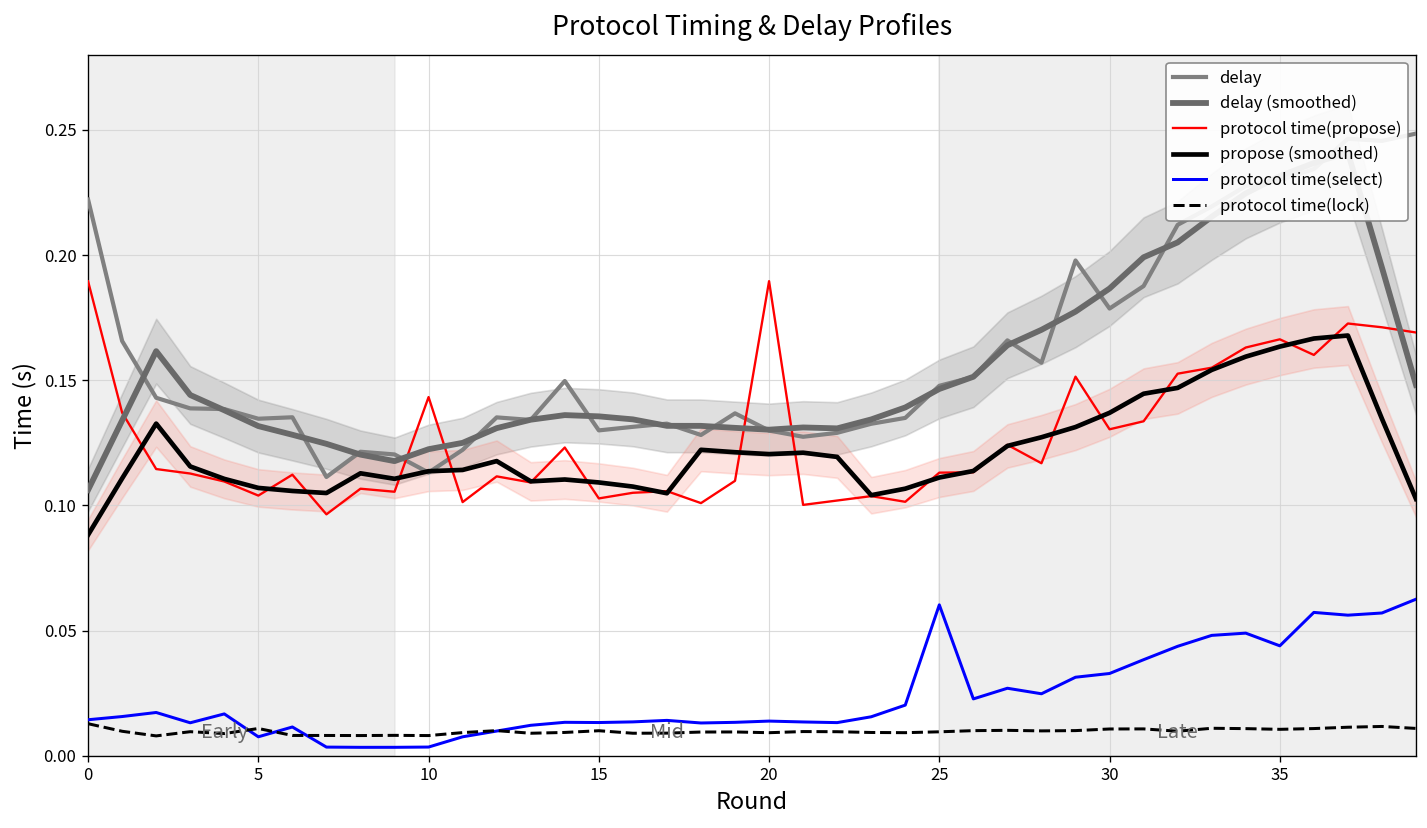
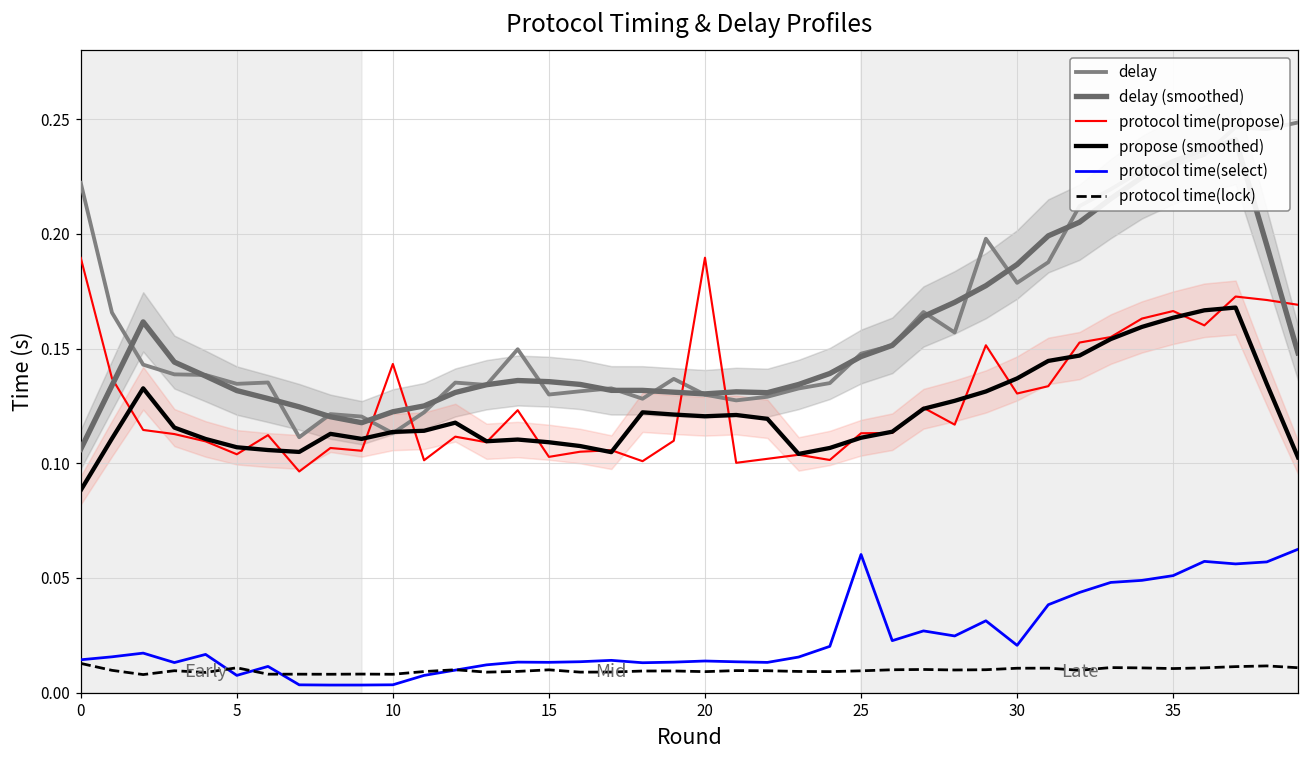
protocol time(select), 30: 0.033 -> 0.021
protocol time(select), 35: 0.044 -> 0.051
